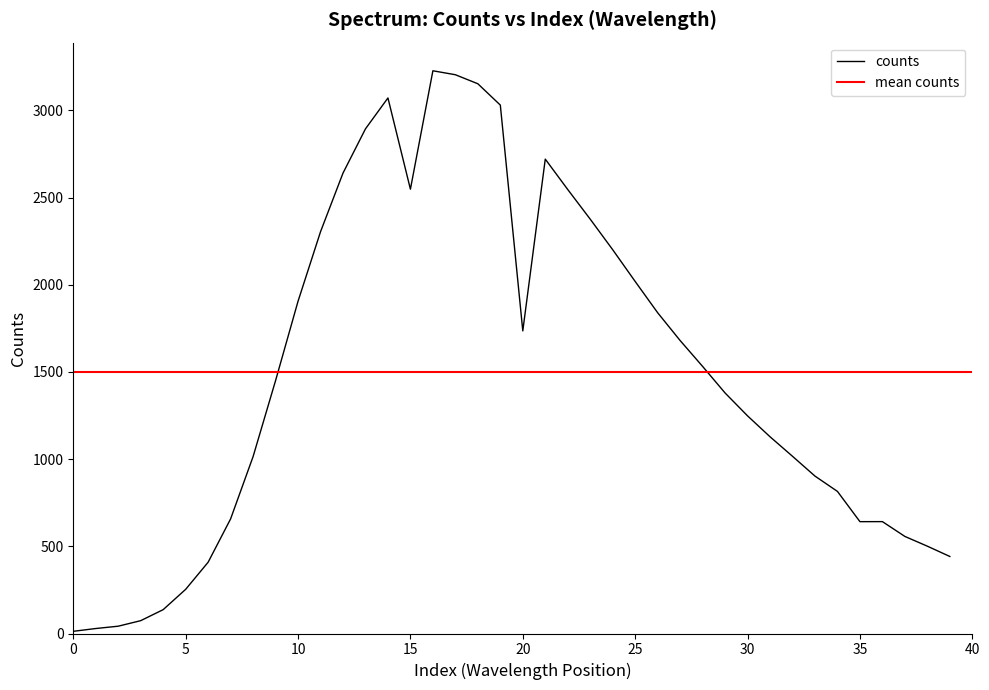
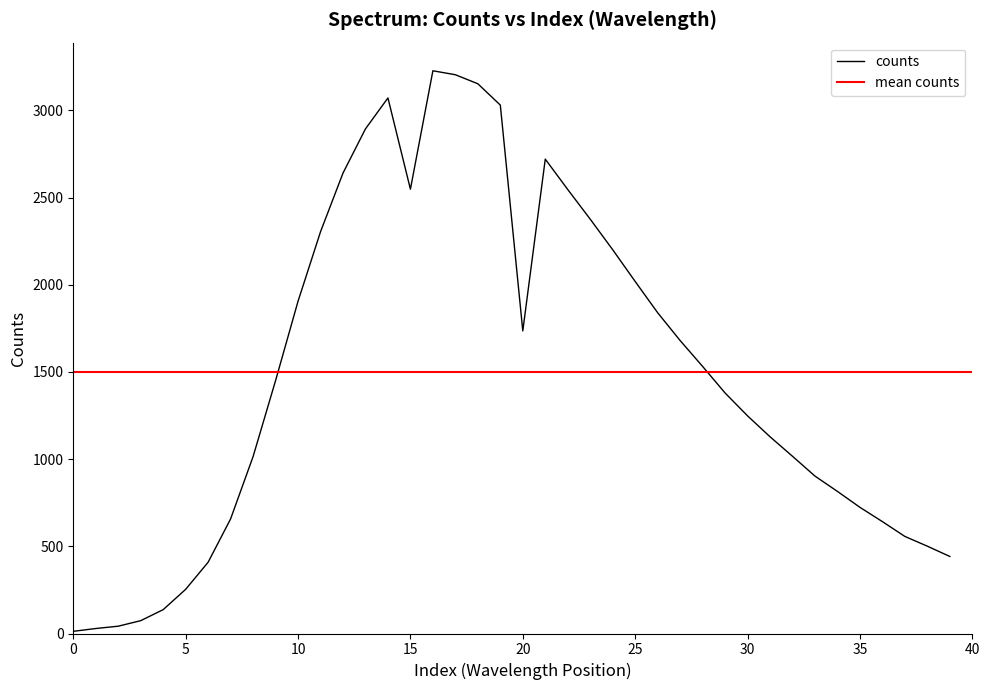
35: 640 -> 720
